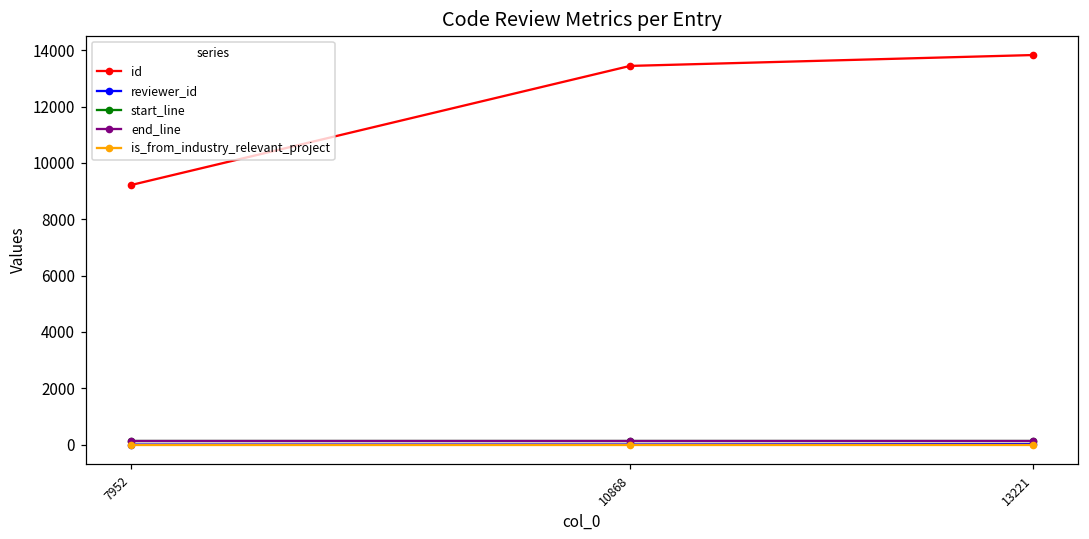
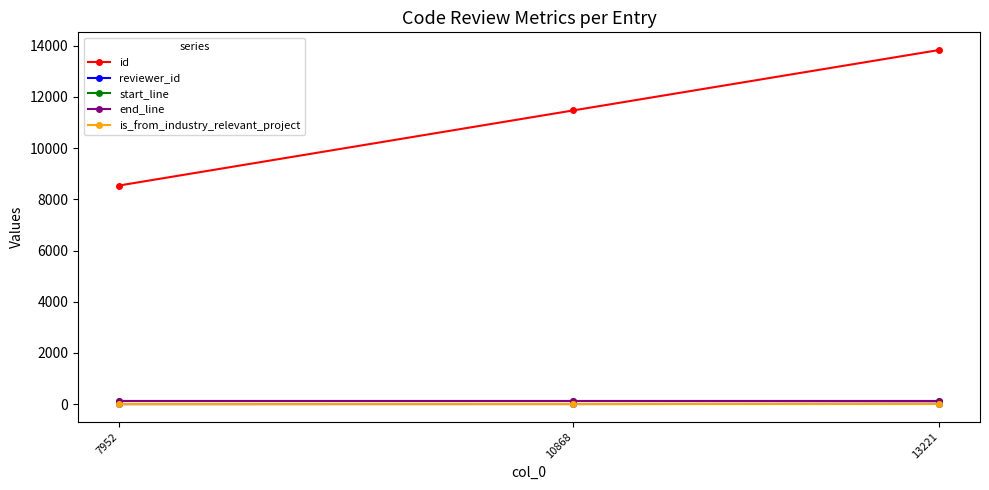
id, 7952: 9200 -> 8500
id, 10868: 13400 -> 11500
